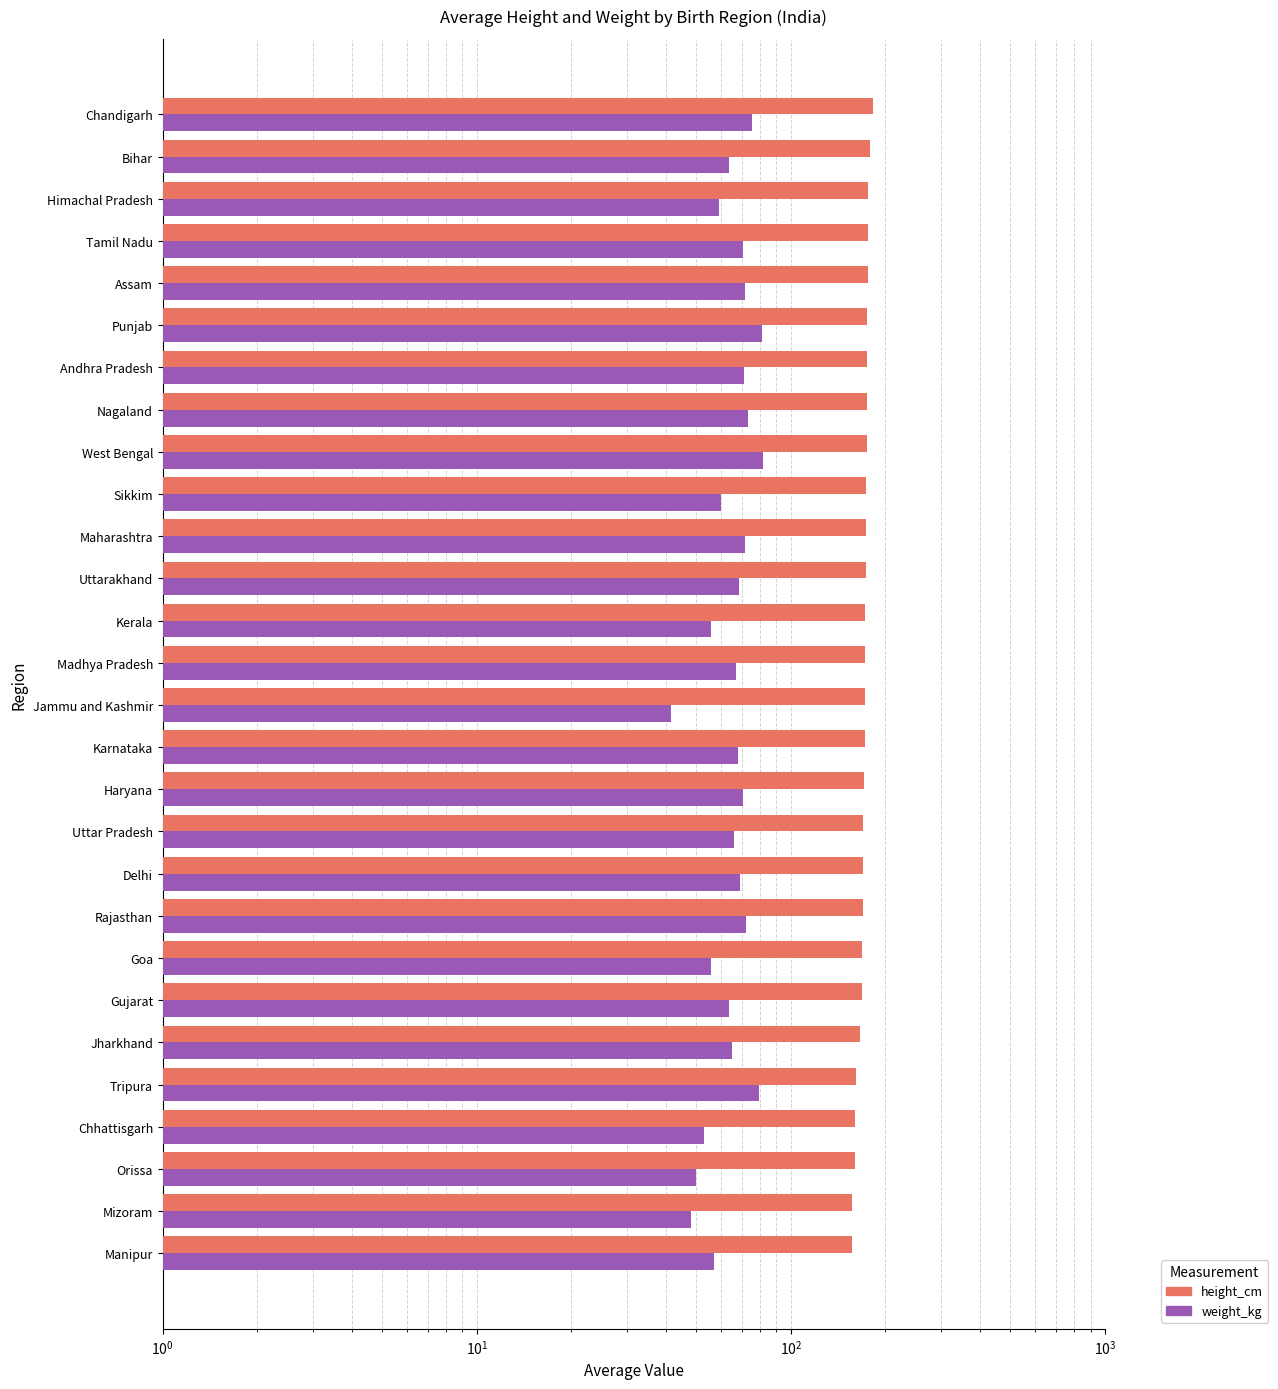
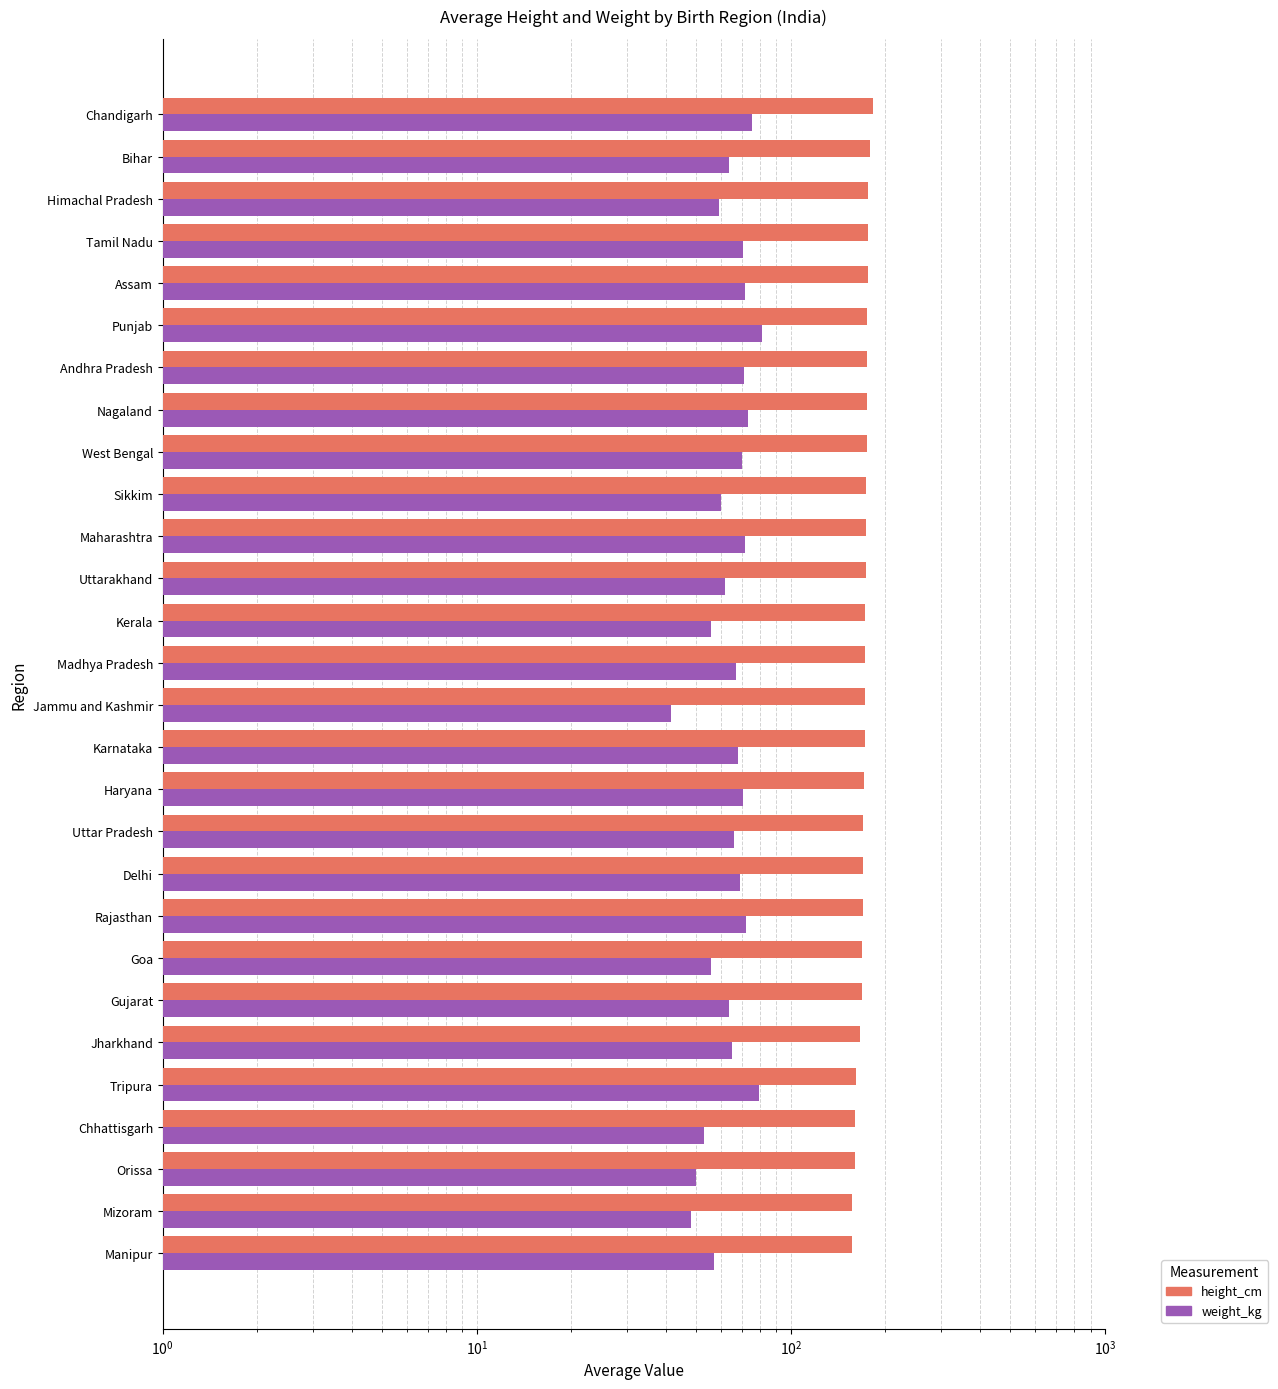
weight_kg, West Bengal: 81 -> 70
weight_kg, Uttarakhand: 68 -> 62
